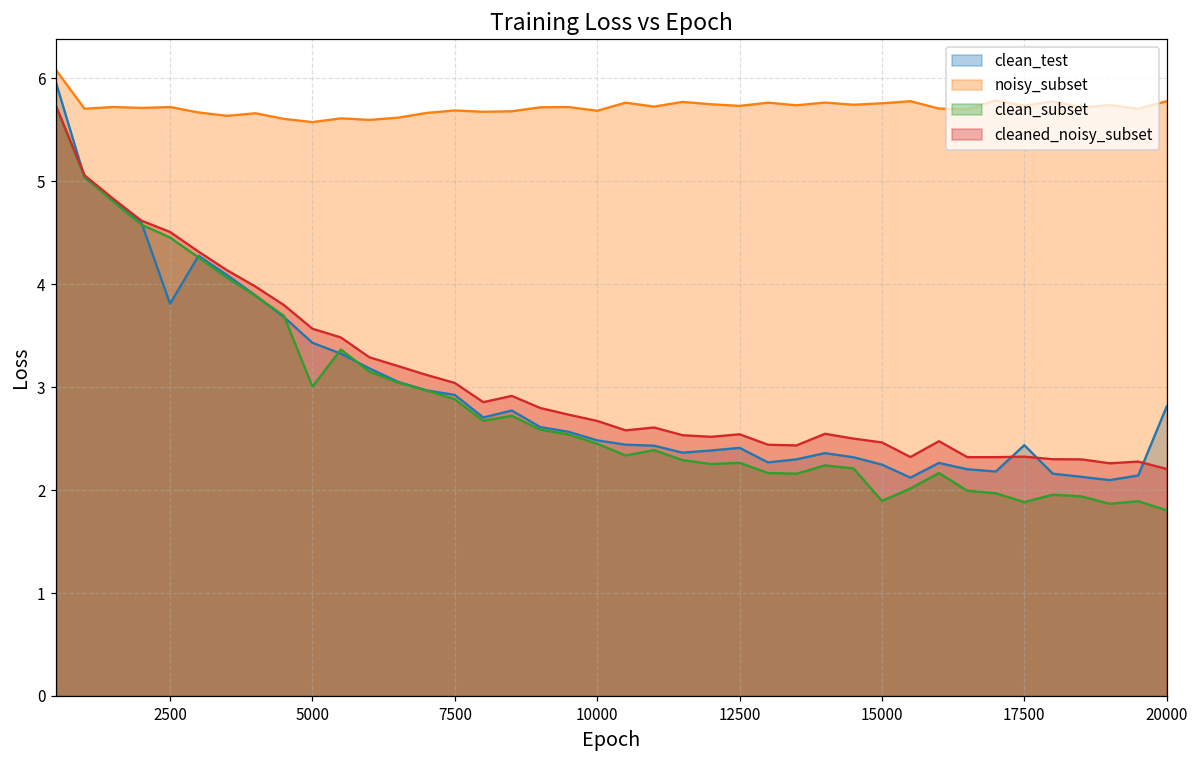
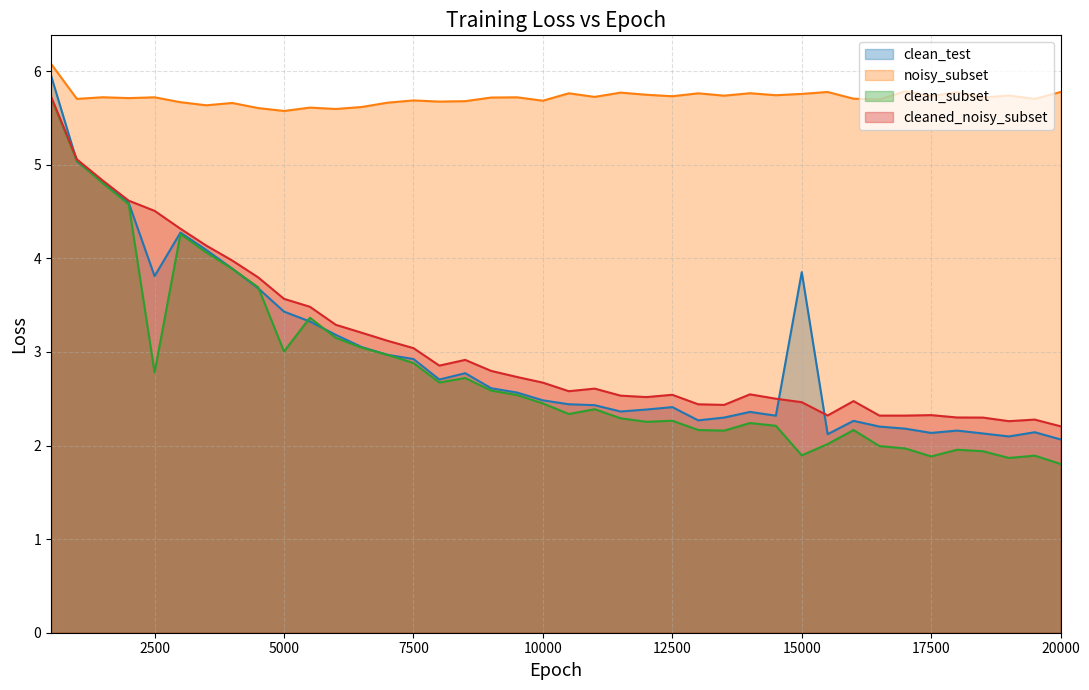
clean_subset, 2500: 4.5 -> 2.8
clean_test, 15000: 2.2 -> 3.9
clean_test, 17500: 2.4 -> 2.1
clean_test, 20000: 2.8 -> 2.1
